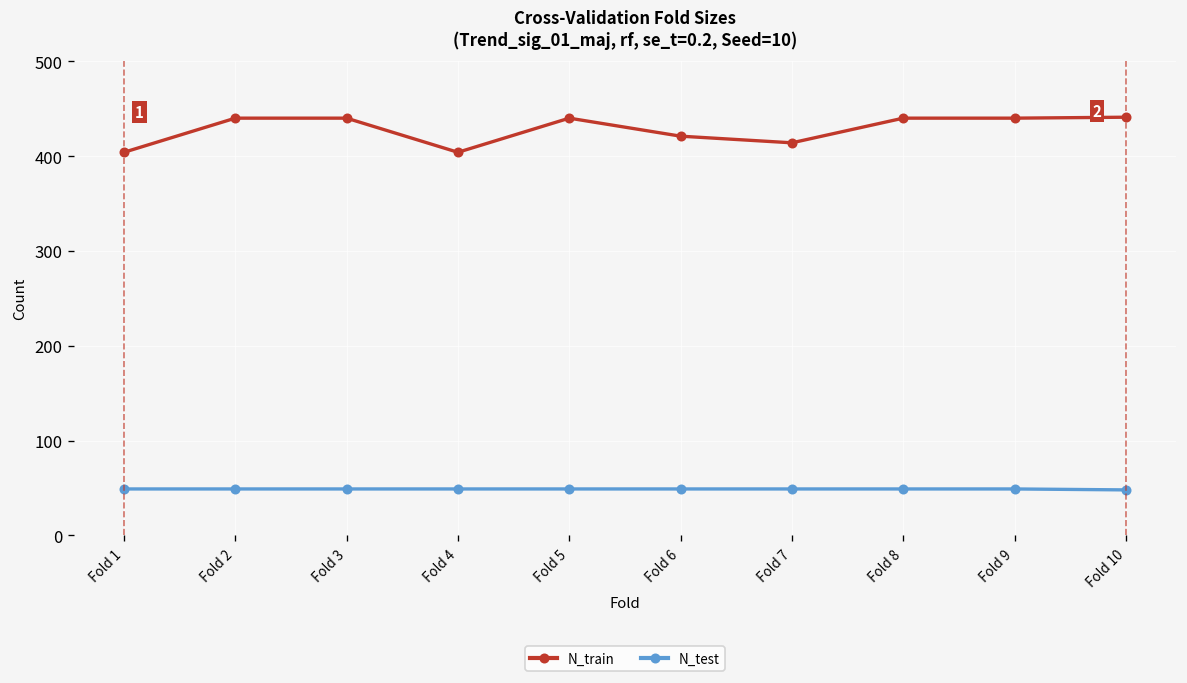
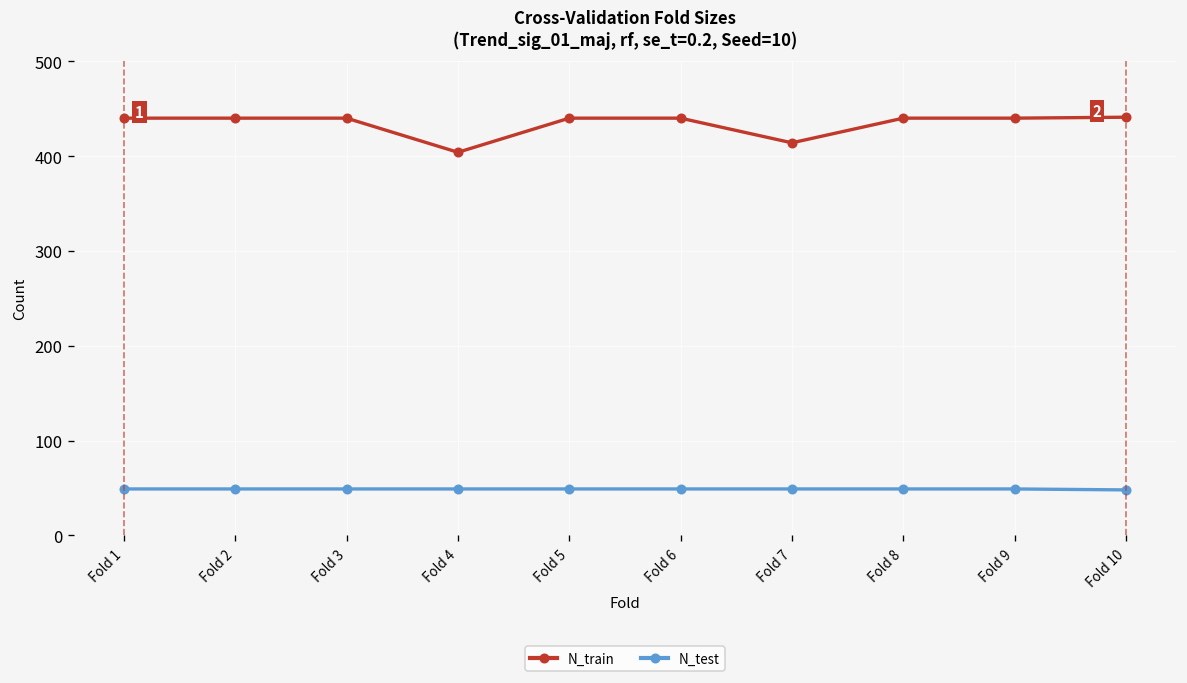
N_train, Fold 1: 400 -> 440
N_train, Fold 6: 420 -> 440
